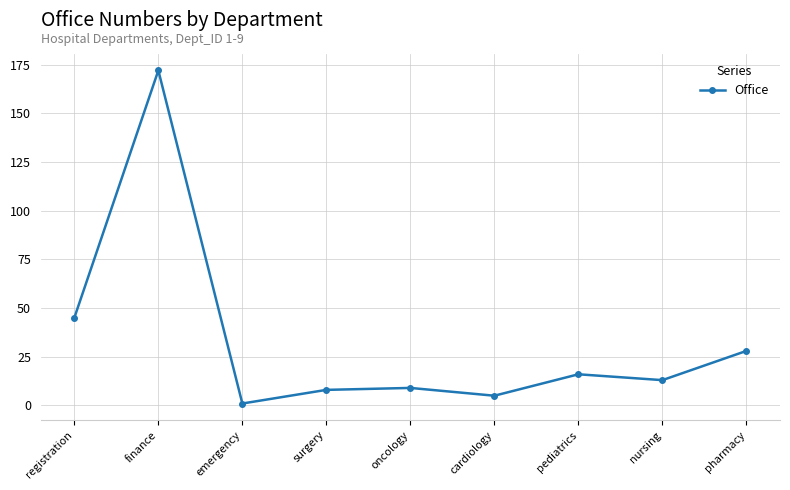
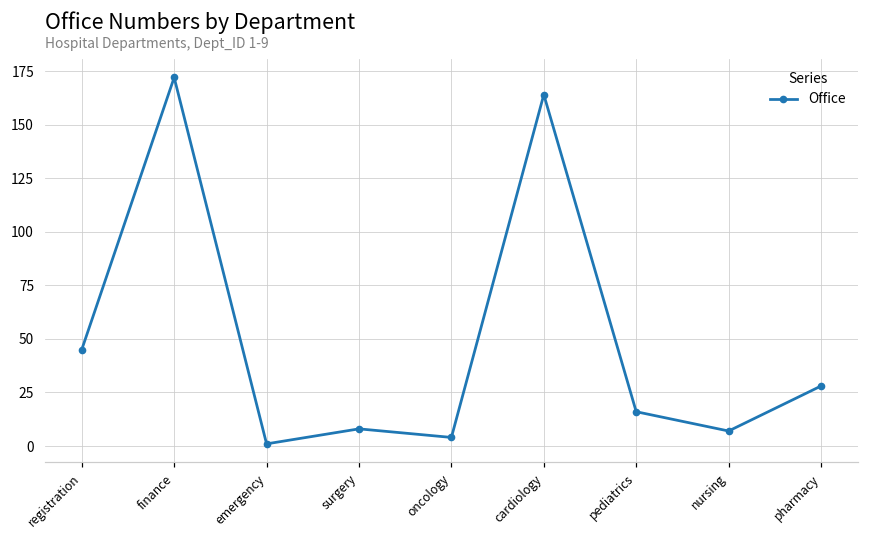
oncology: 9 -> 4
cardiology: 5 -> 164
nursing: 13 -> 7
